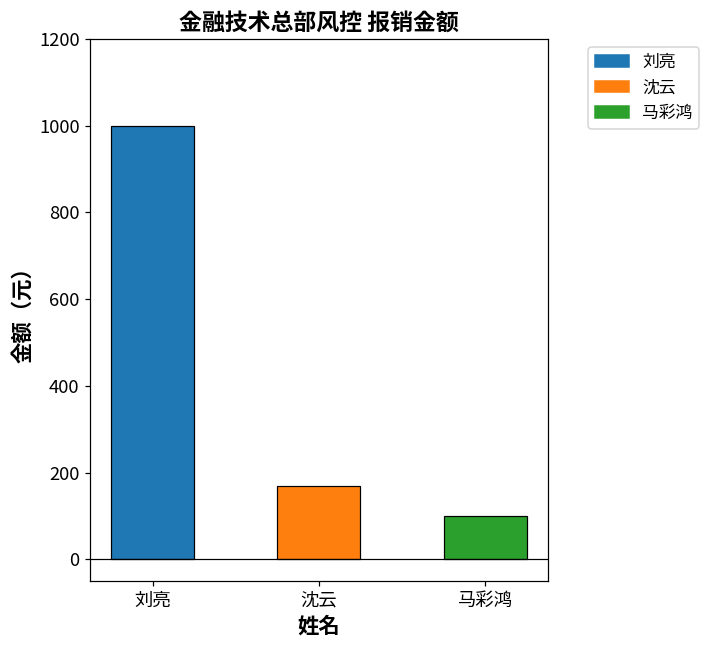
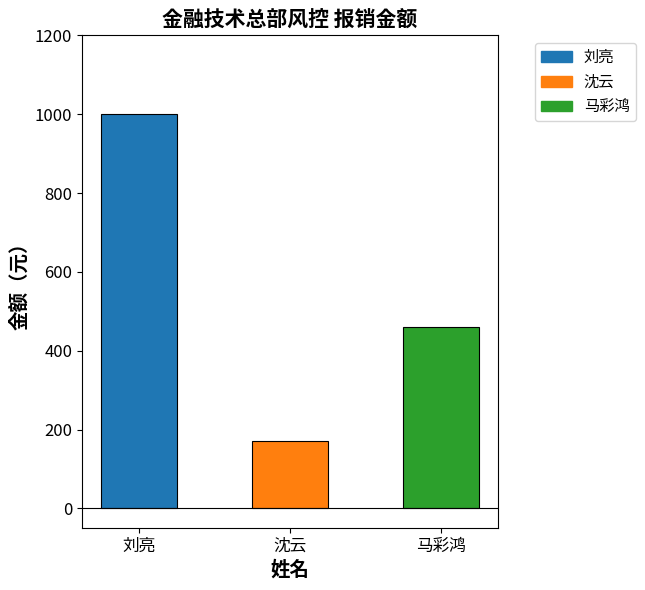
马彩鸿: 100 -> 460
